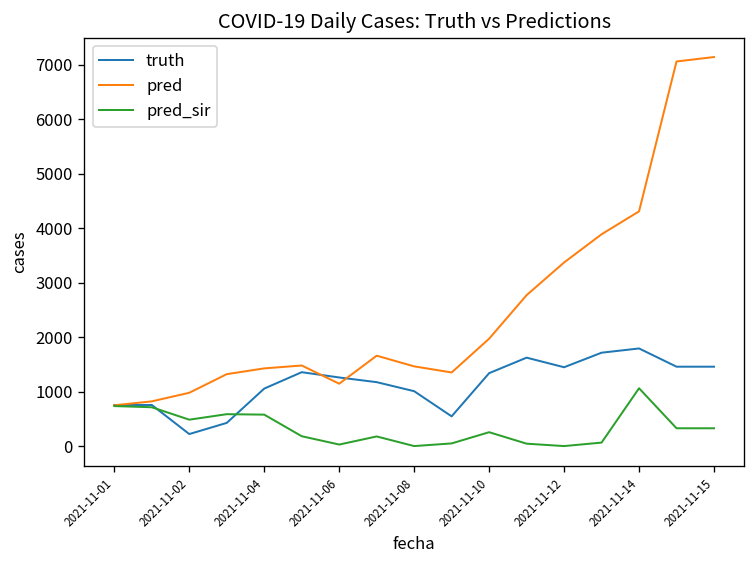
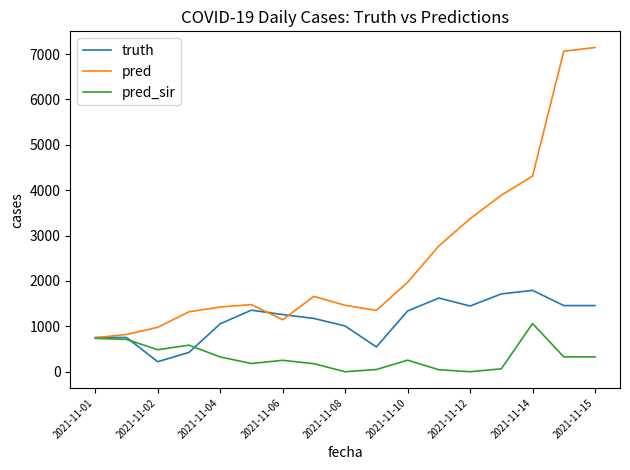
pred_sir, 2021-11-04: 600 -> 300
pred_sir, 2021-11-06: 0 -> 300
